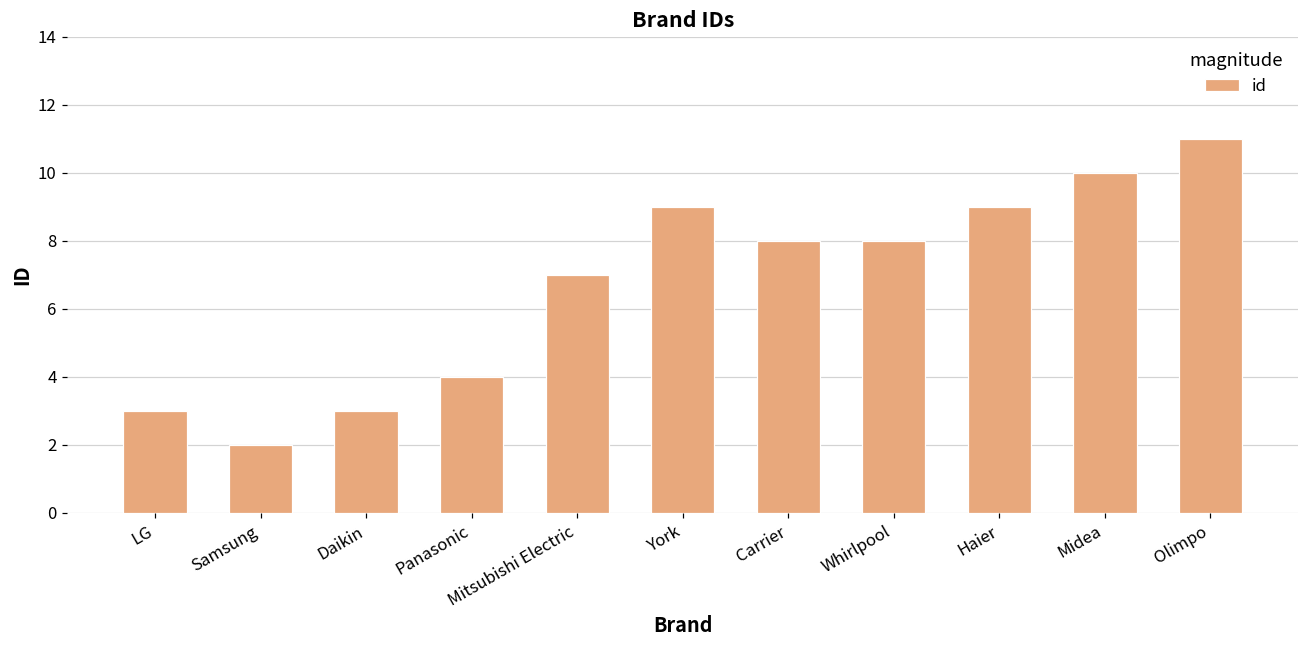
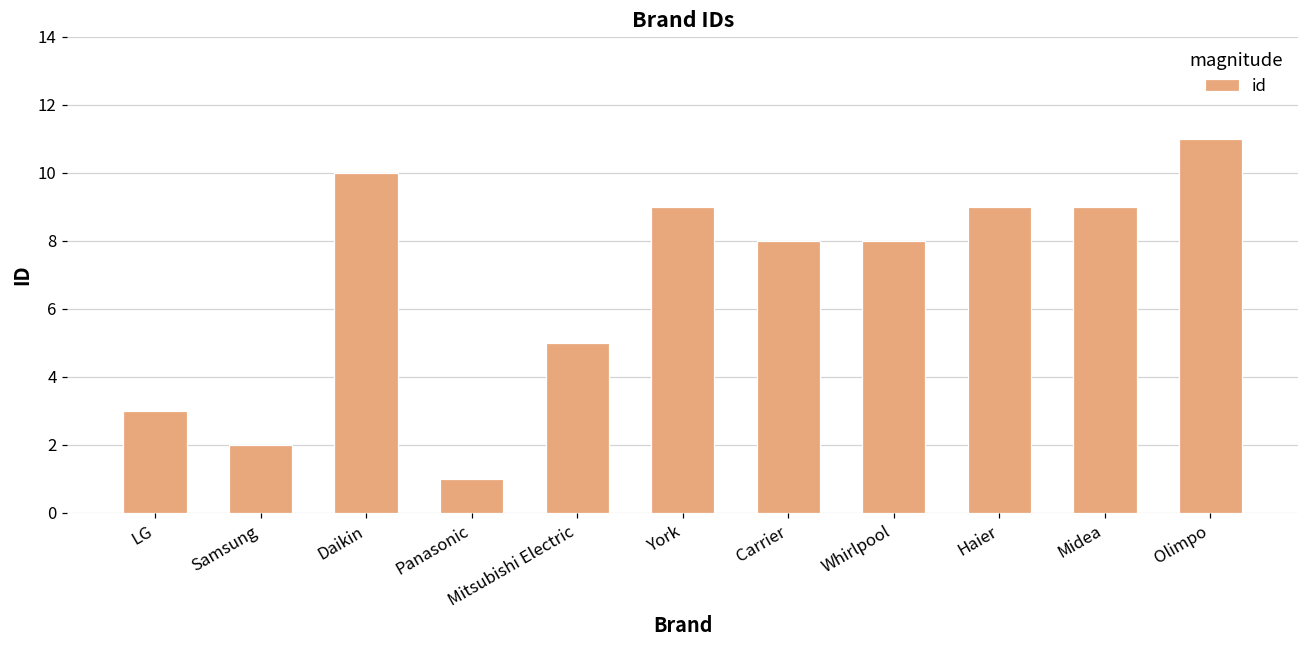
Daikin: 3 -> 10
Panasonic: 4 -> 1
Mitsubishi Electric: 7 -> 5
Midea: 10 -> 9
